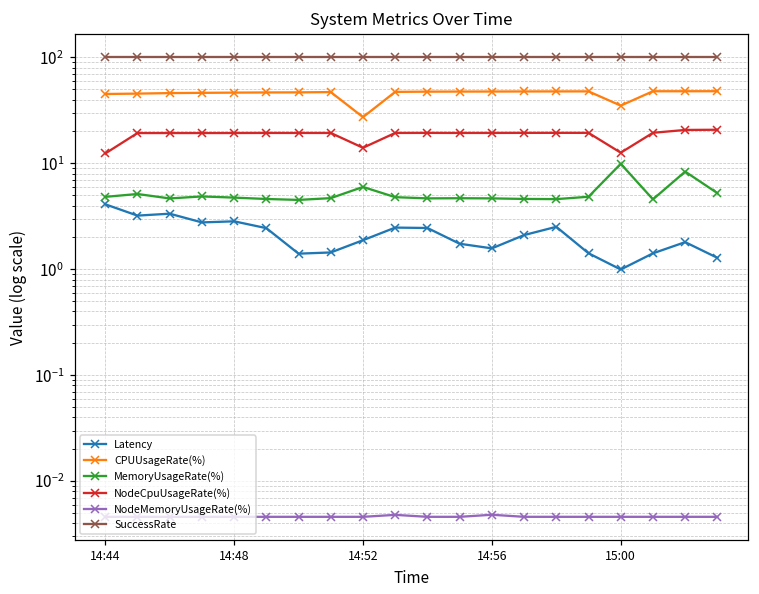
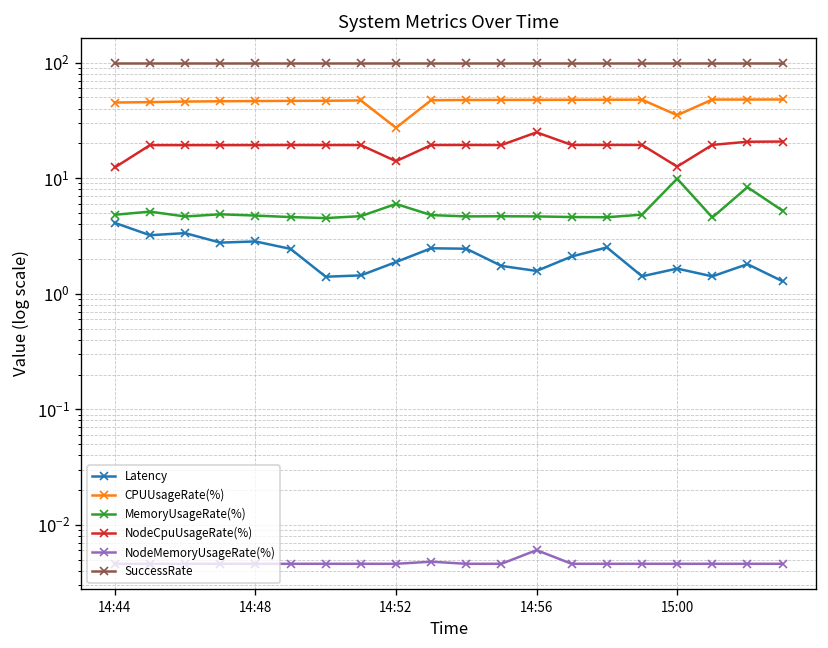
NodeCpuUsageRate(%), 14:56: 19 -> 25
NodeMemoryUsageRate(%), 14:56: 0.005 -> 0.006
Latency, 15:00: 1.0 -> 1.7
